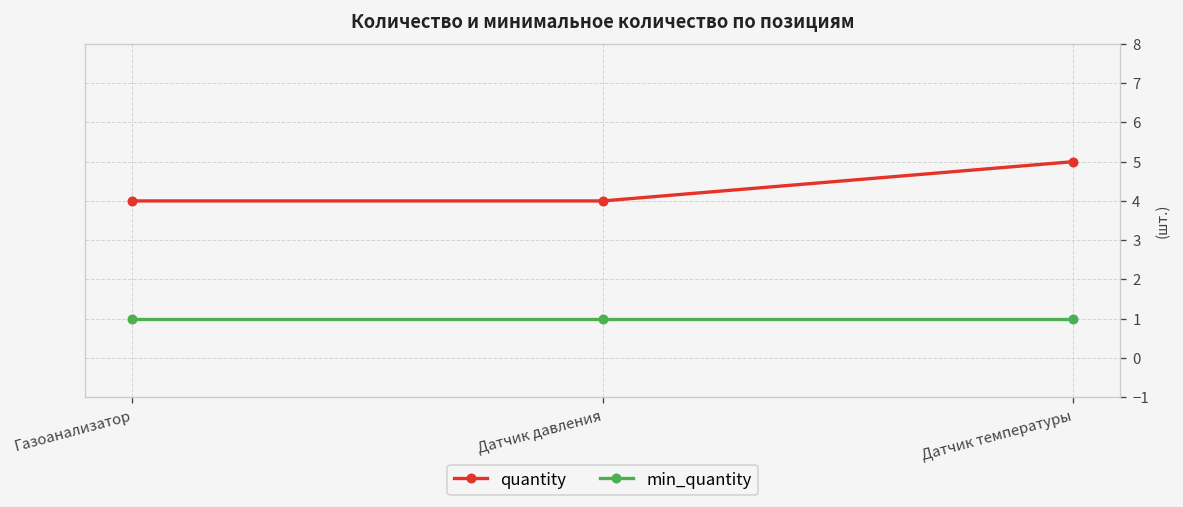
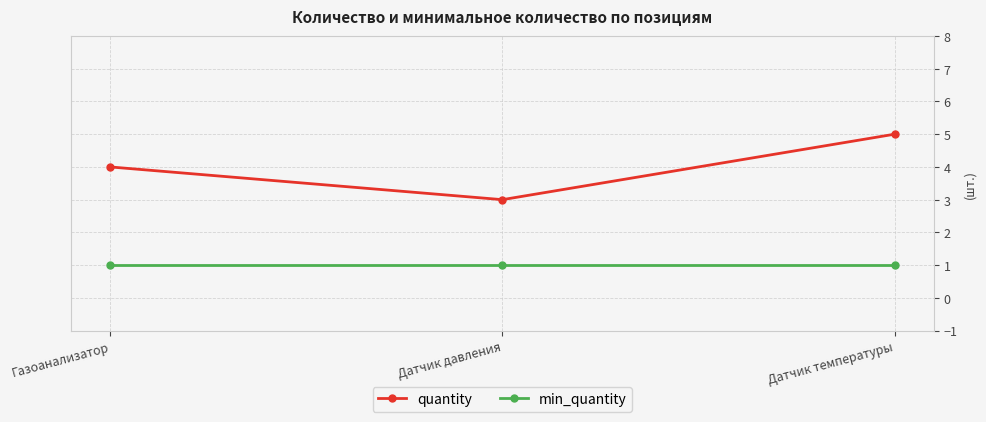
quantity, Датчик давления: 4 -> 3
